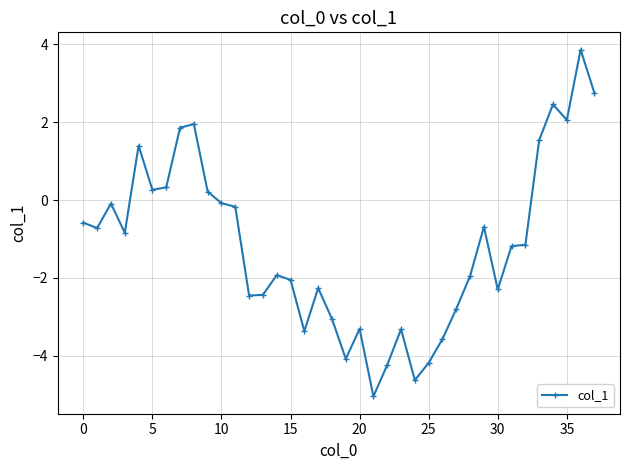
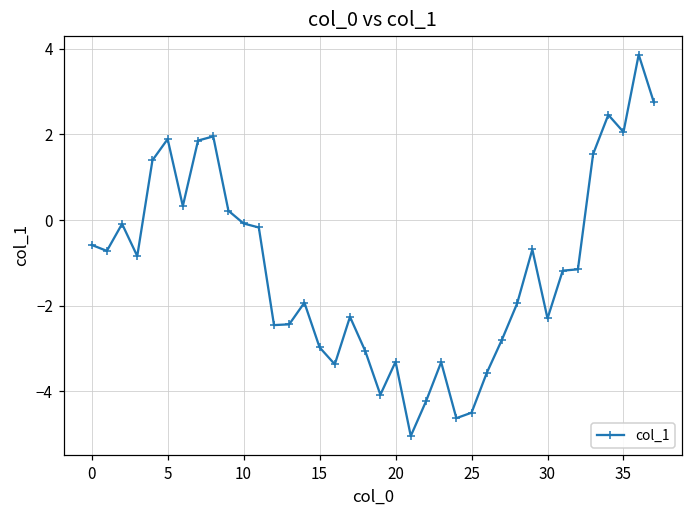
5: 0.3 -> 1.9
15: -2.0 -> -3.0
25: -4.2 -> -4.5
